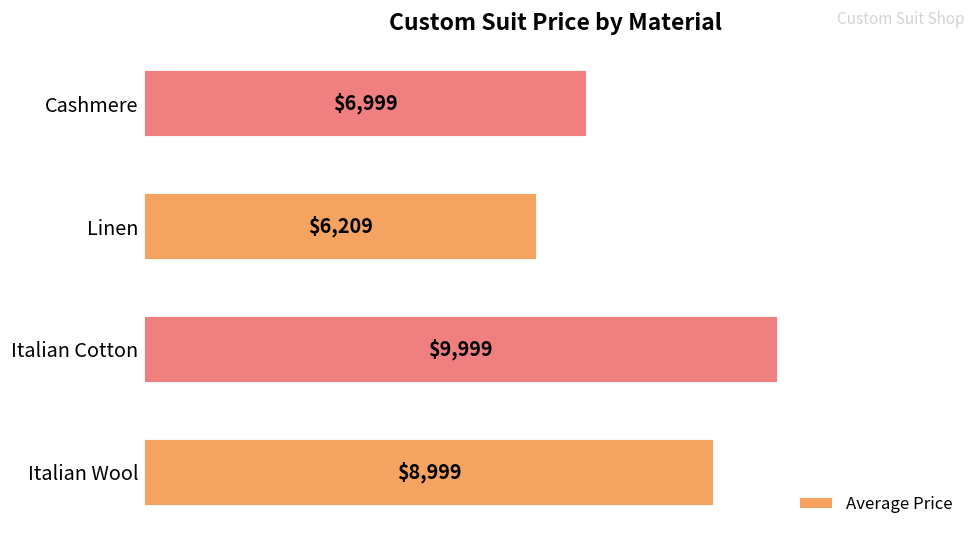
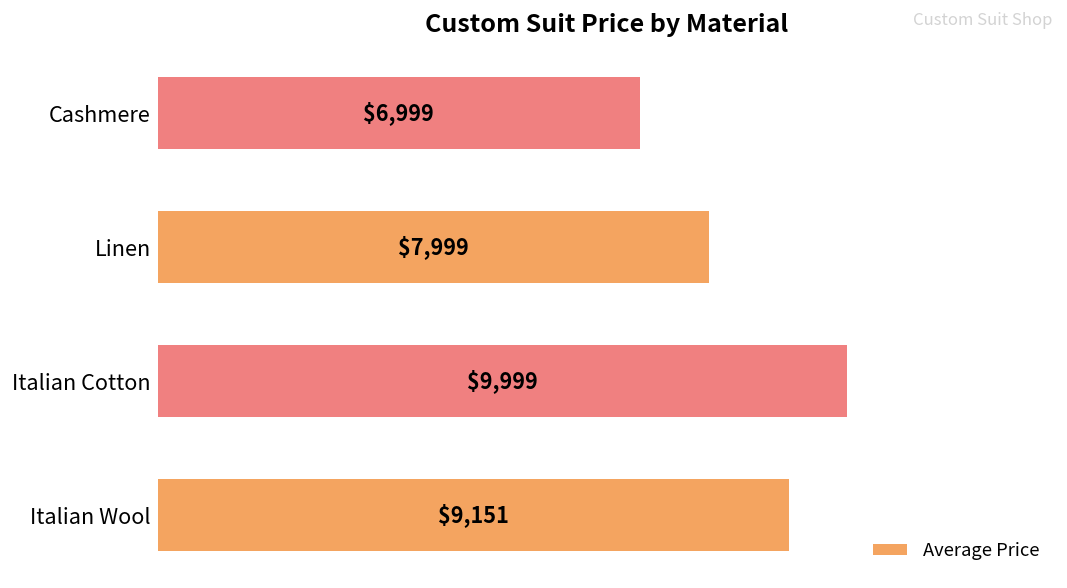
Linen: $6,209 -> $7,999
Italian Wool: $8,999 -> $9,151
